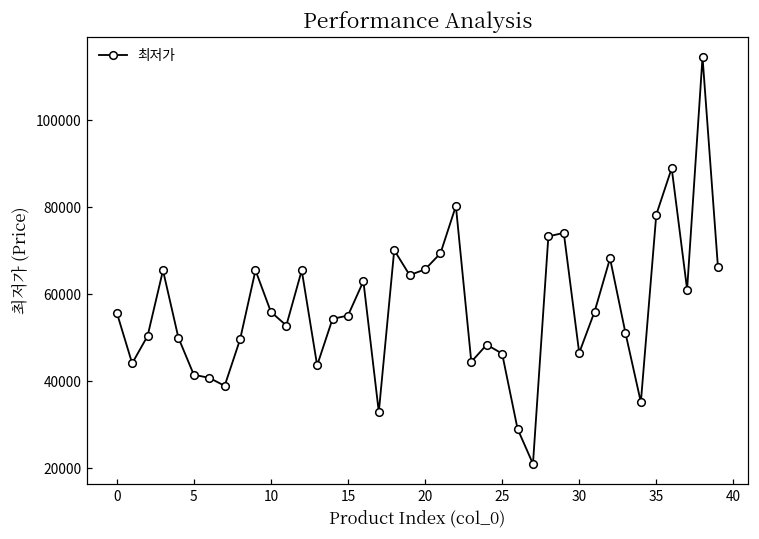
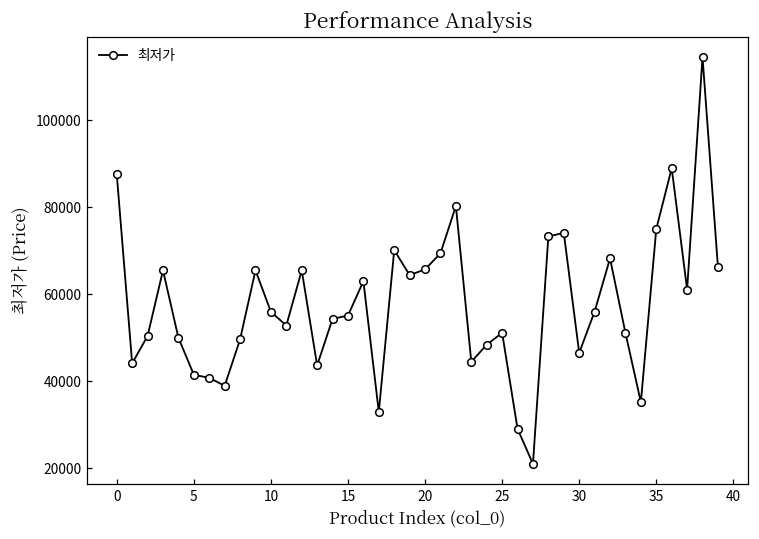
0: 56000 -> 88000
25: 46000 -> 51000
35: 78000 -> 75000
